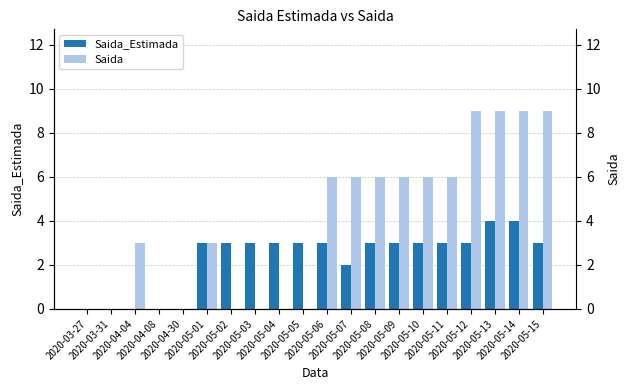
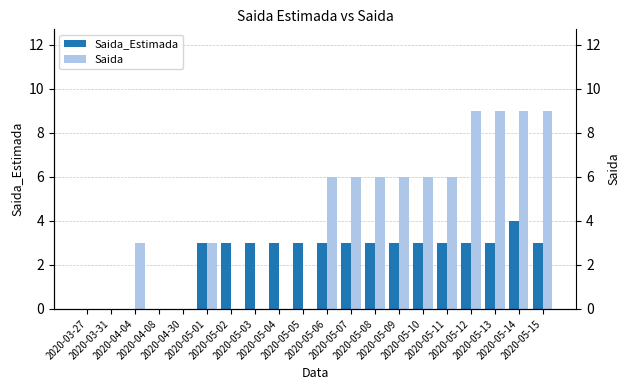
Saida_Estimada, 2020-05-07: 2 -> 3
Saida_Estimada, 2020-05-13: 4 -> 3
